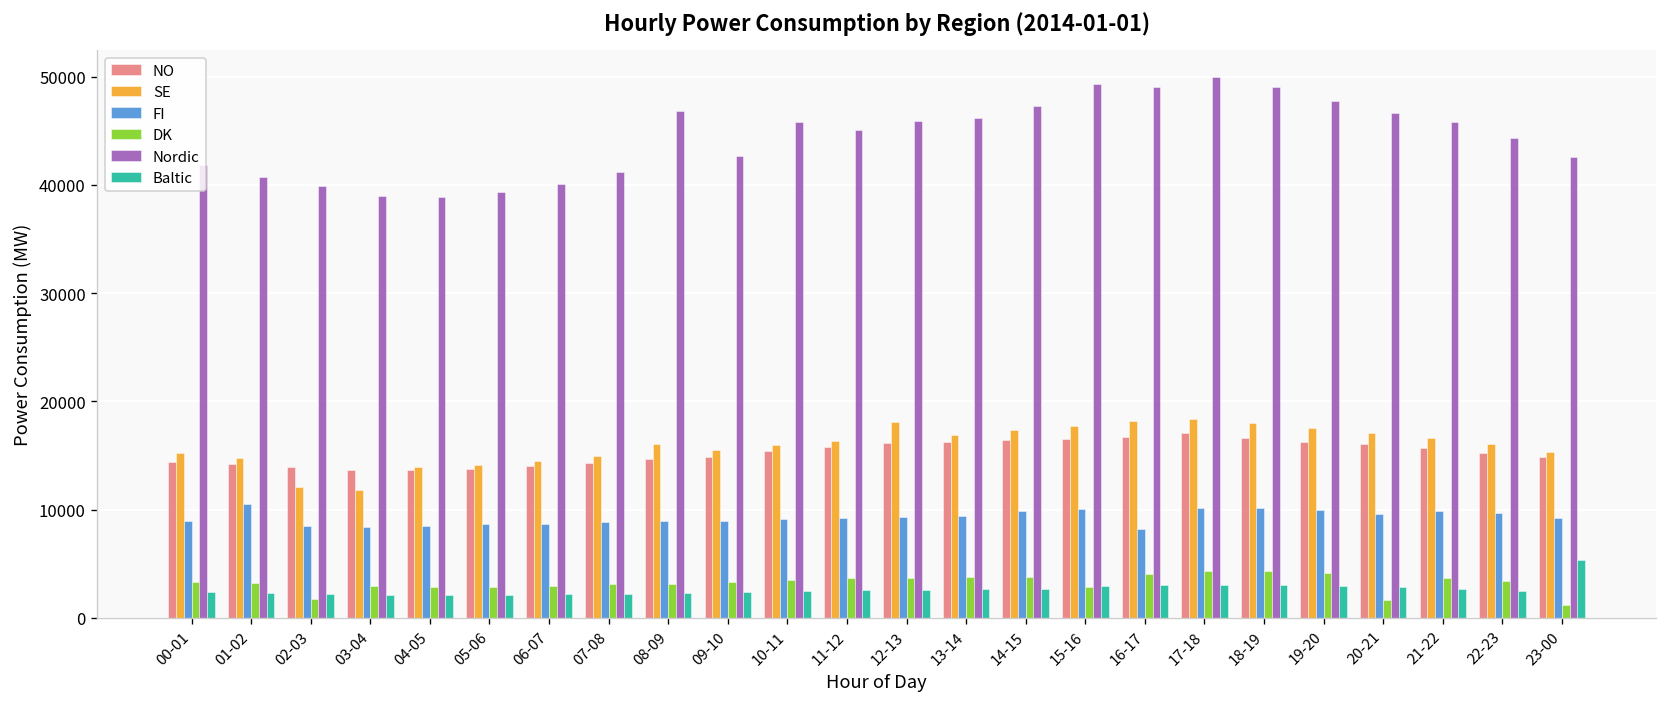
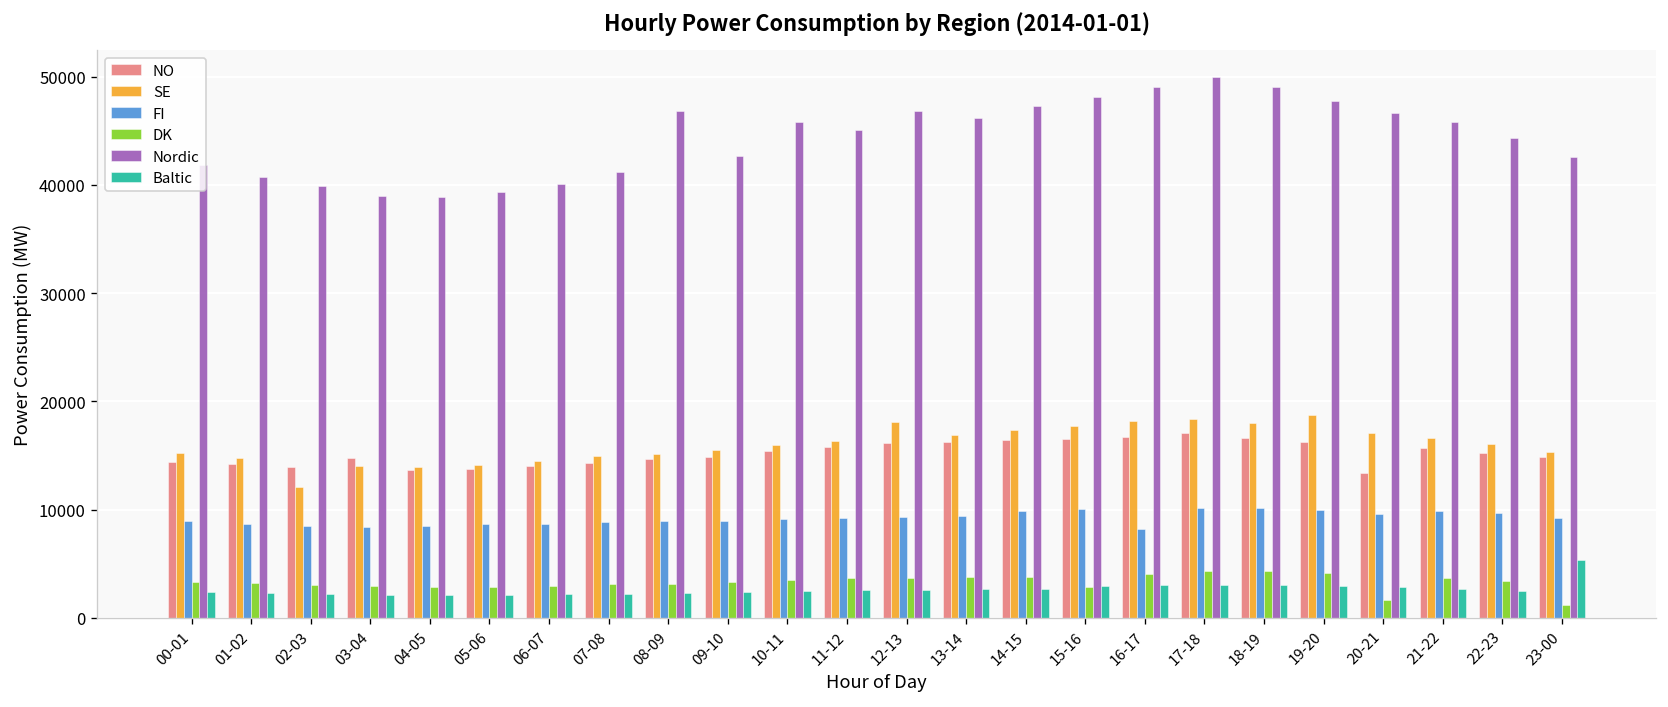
FI, 01-02: 11000 -> 9000
DK, 02-03: 2000 -> 3000
NO, 03-04: 14000 -> 15000
SE, 03-04: 12000 -> 14000
SE, 08-09: 16000 -> 15000
Nordic, 12-13: 46000 -> 47000
Nordic, 15-16: 49000 -> 48000
SE, 19-20: 18000 -> 19000
NO, 20-21: 16000 -> 13000
